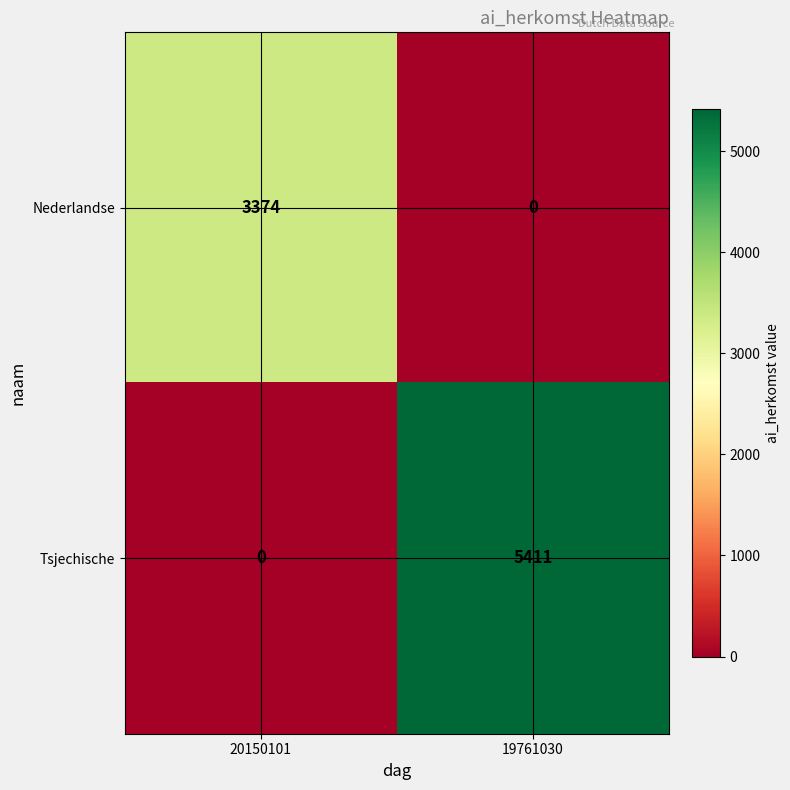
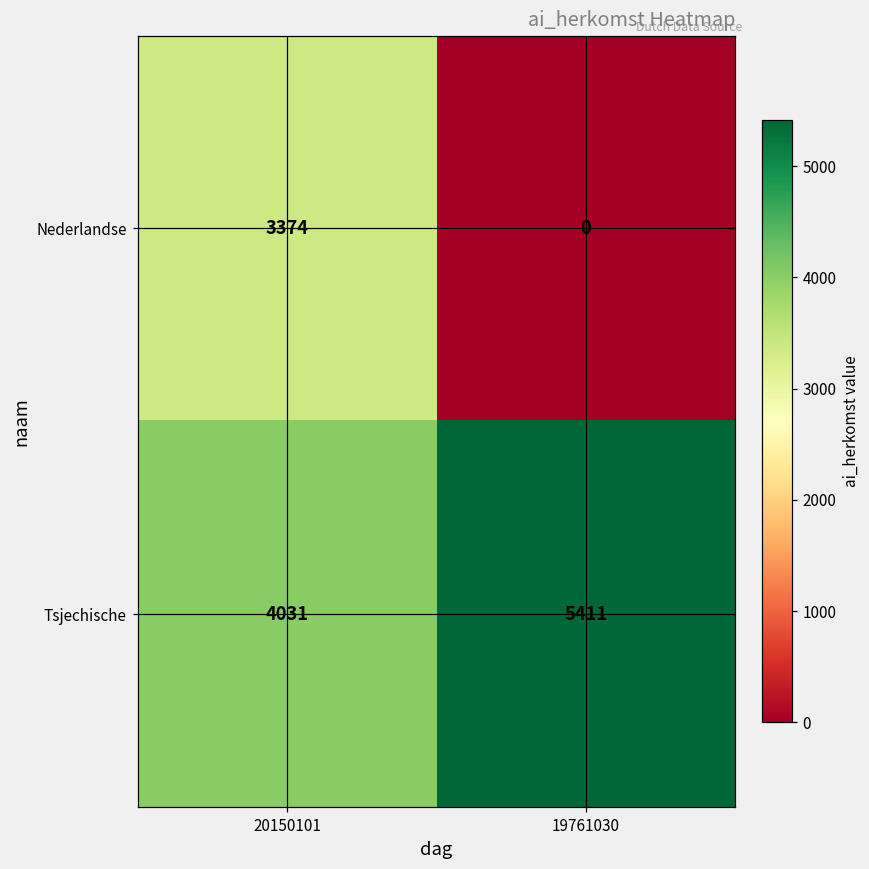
Tsjechische, 20150101: 0 -> 4031
